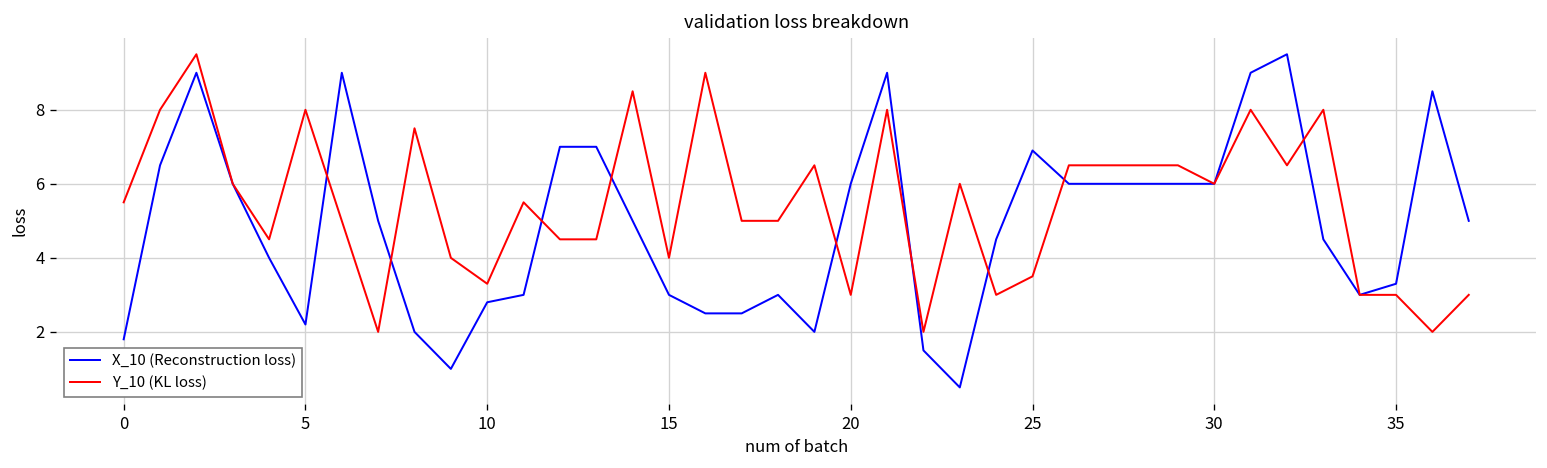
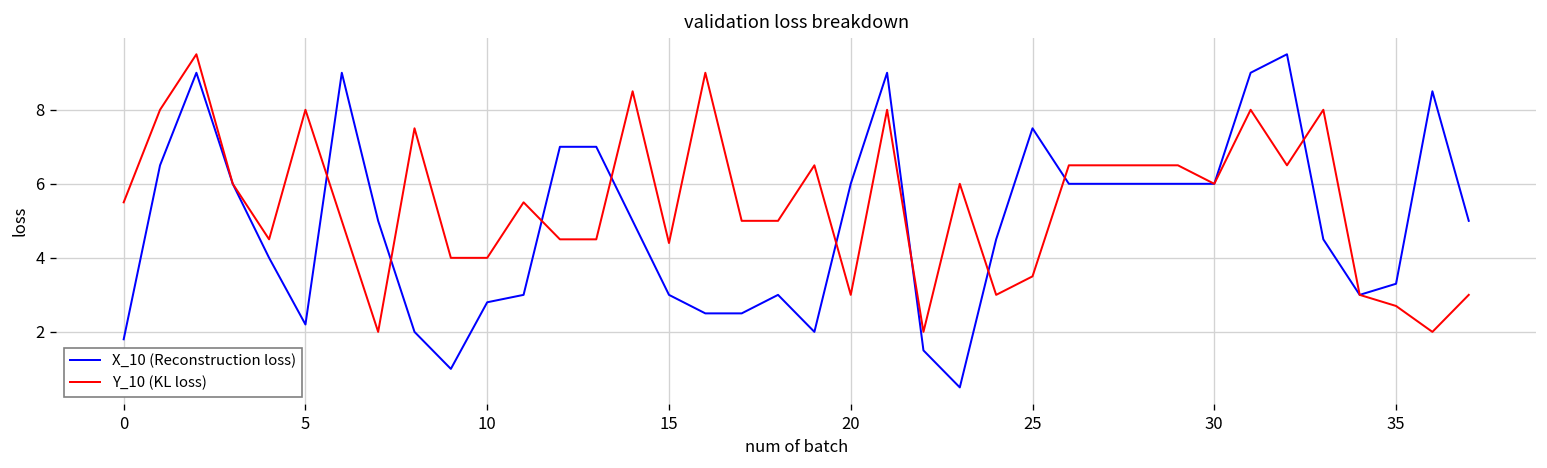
Y_10 (KL loss), 10: 3.3 -> 4.0
Y_10 (KL loss), 15: 4.0 -> 4.4
X_10 (Reconstruction loss), 25: 6.9 -> 7.5
Y_10 (KL loss), 35: 3.0 -> 2.7
